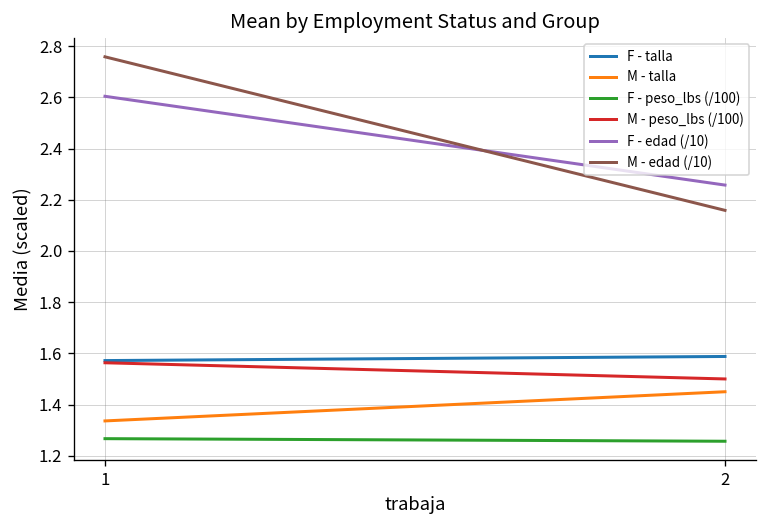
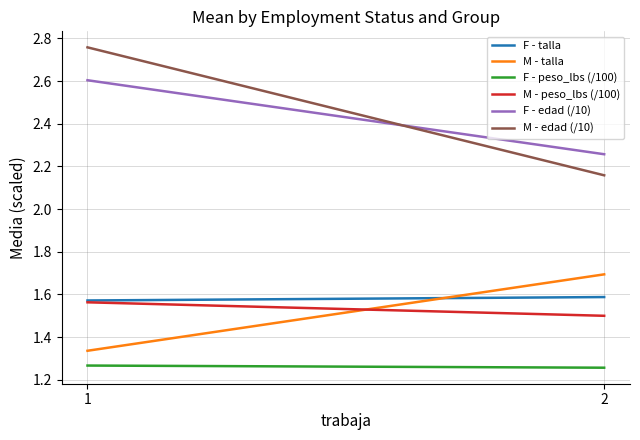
M - talla, 2: 1.45 -> 1.69
